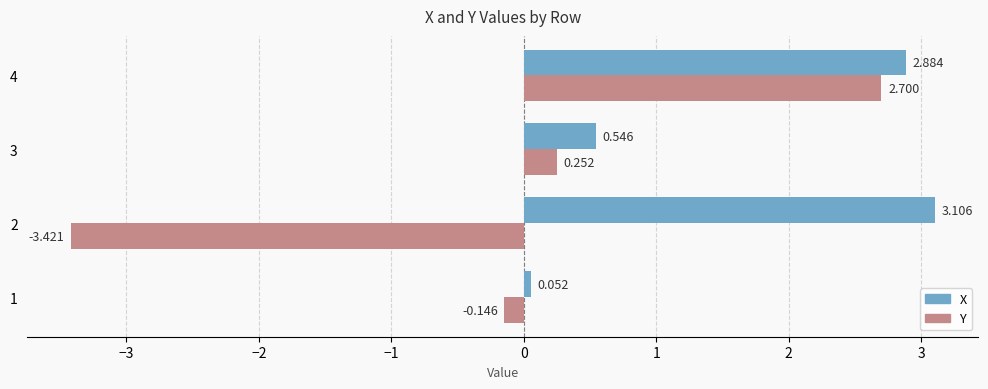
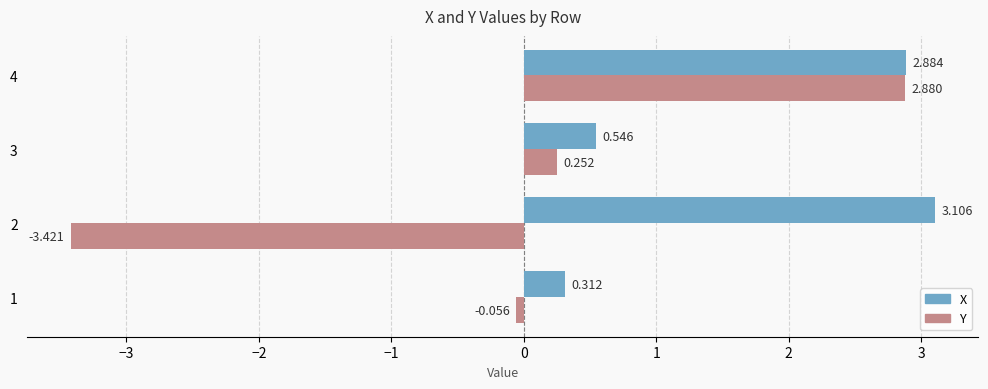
Y, 4: 2.700 -> 2.880
X, 1: 0.052 -> 0.312
Y, 1: -0.146 -> -0.056
